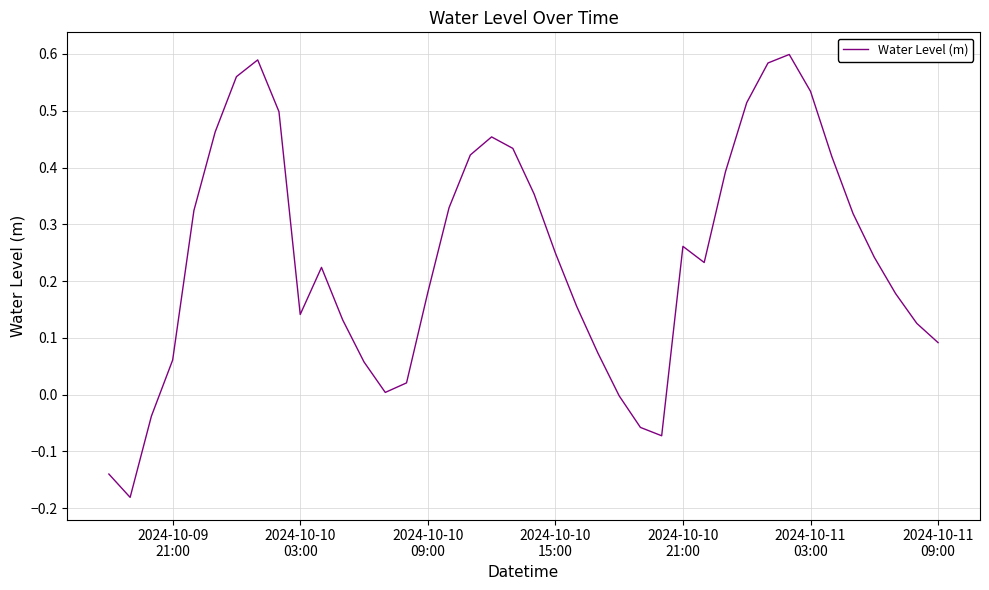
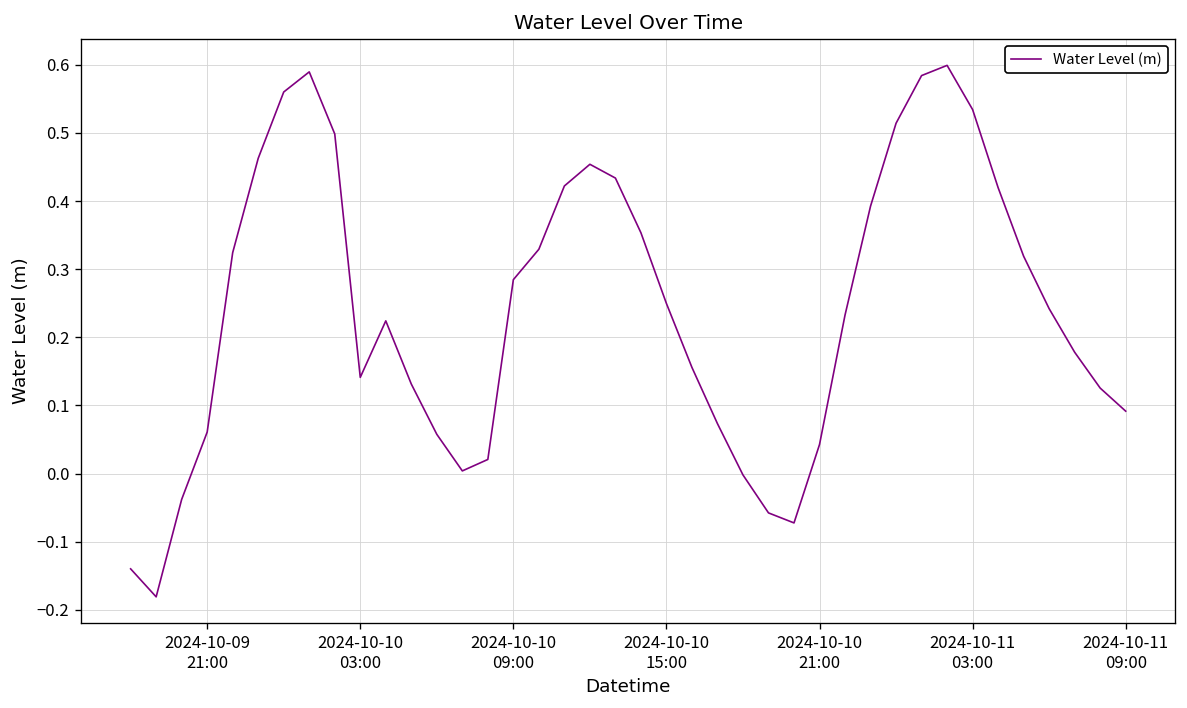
2024-10-10 09:00: 0.18 -> 0.28
2024-10-10 21:00: 0.26 -> 0.04
